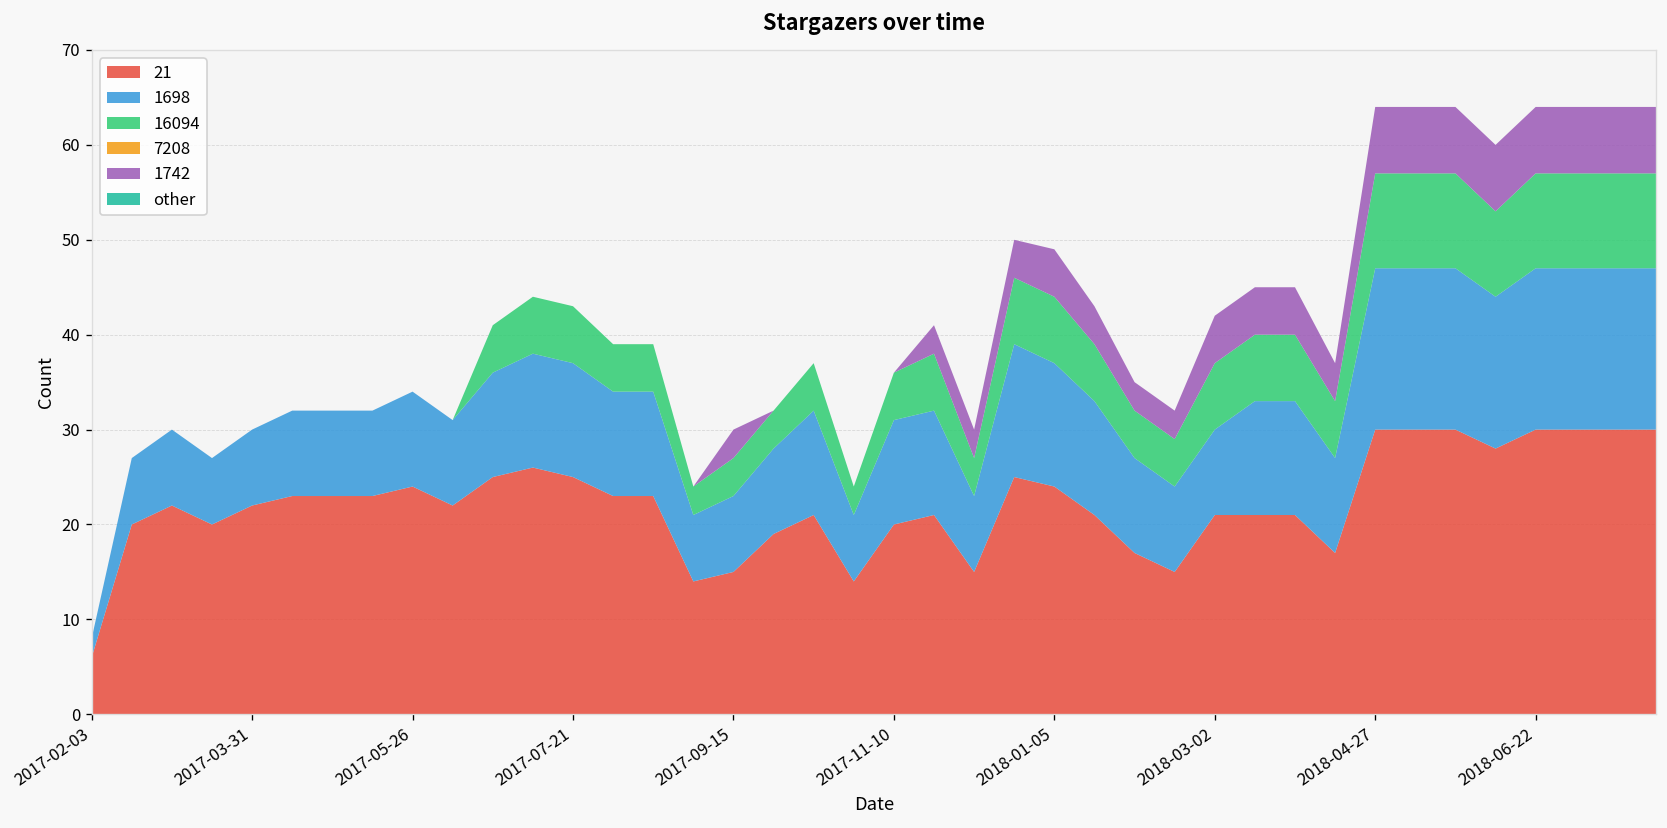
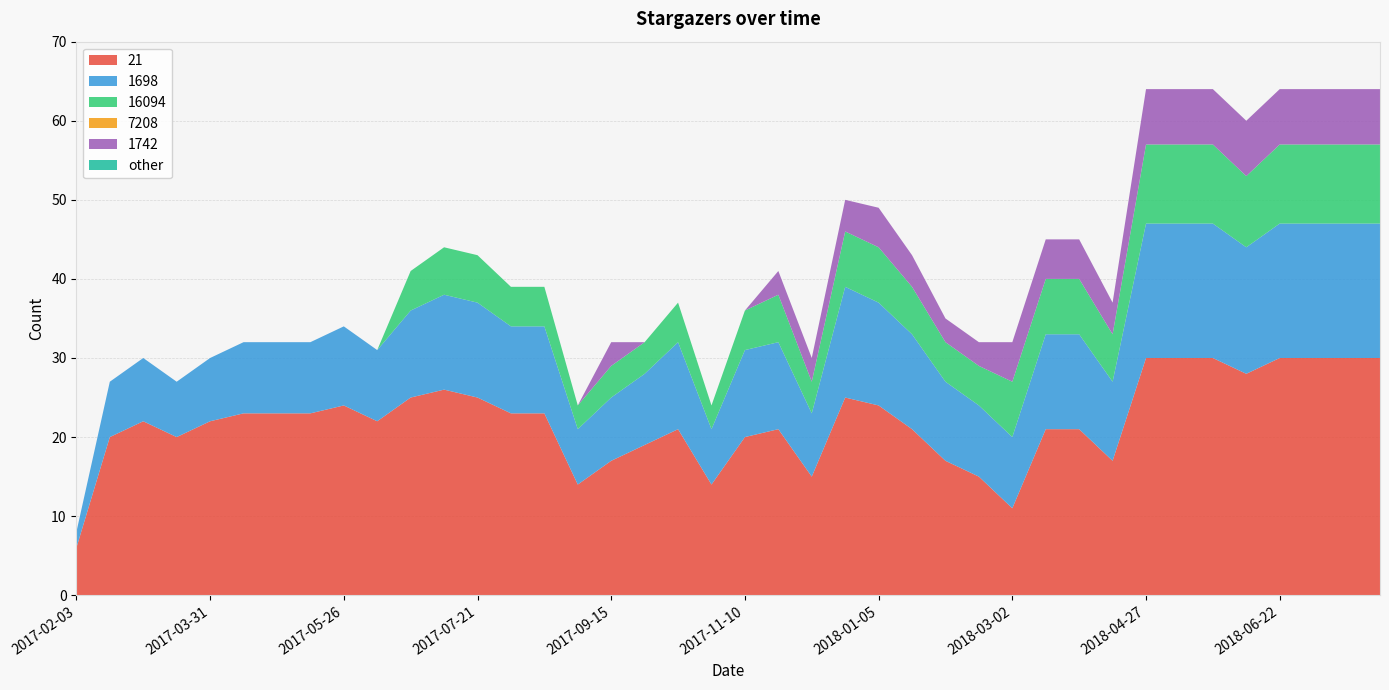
21, 2017-09-15: 15 -> 17
21, 2018-03-02: 21 -> 11
